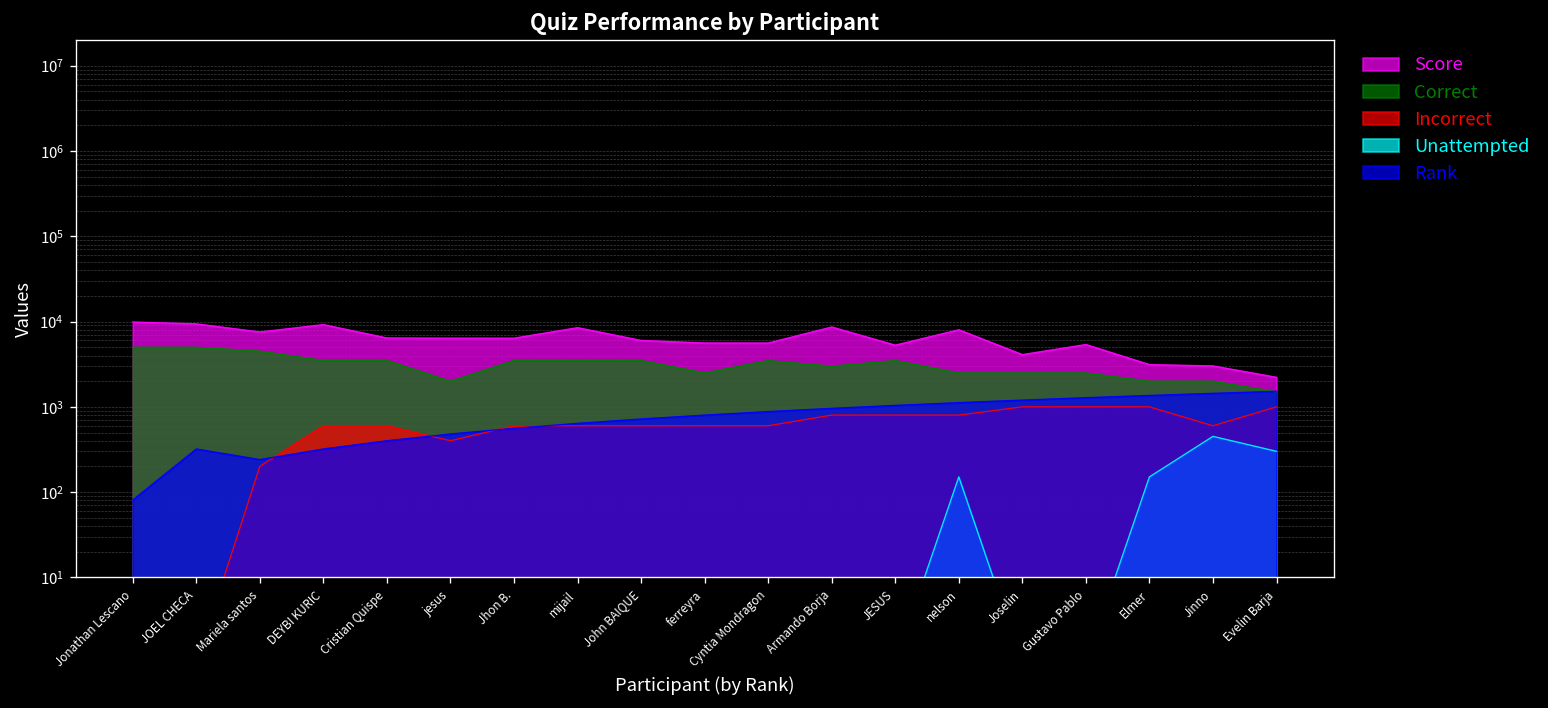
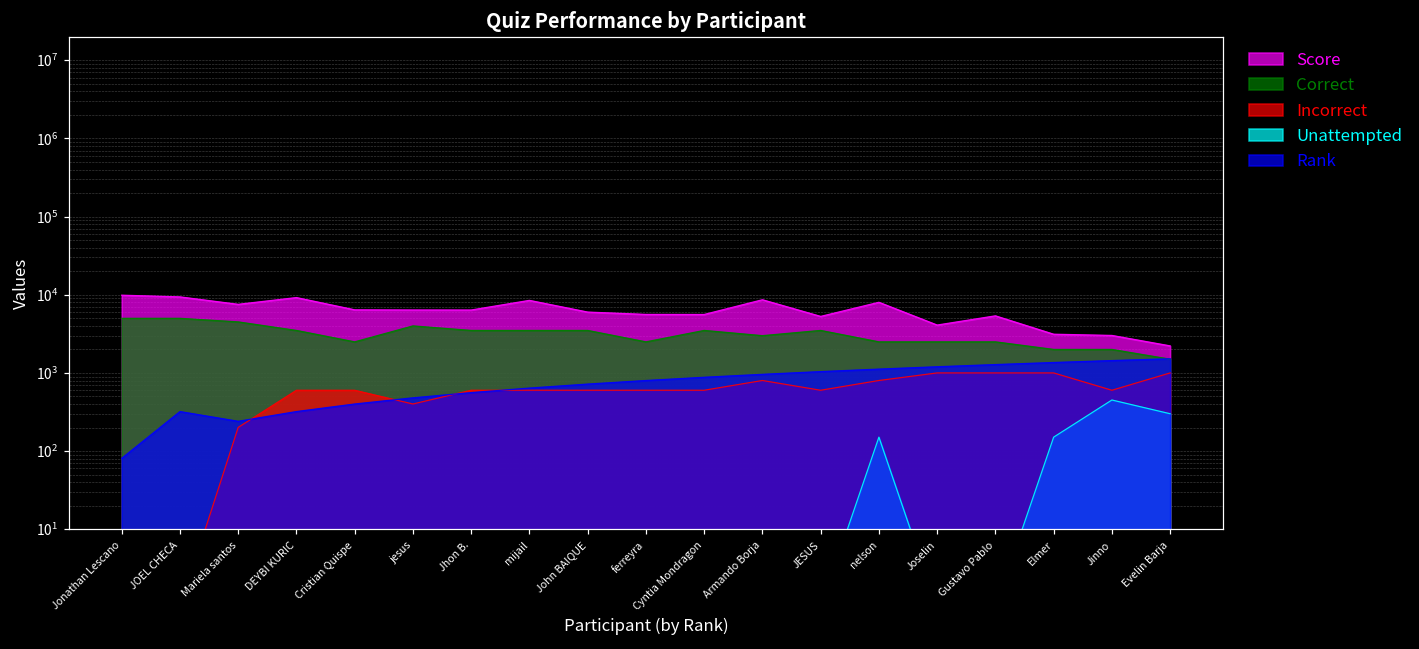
Correct, Cristian Quispe: 4000 -> 2500
Correct, jesus: 2000 -> 4000
Incorrect, JESUS: 800 -> 600
